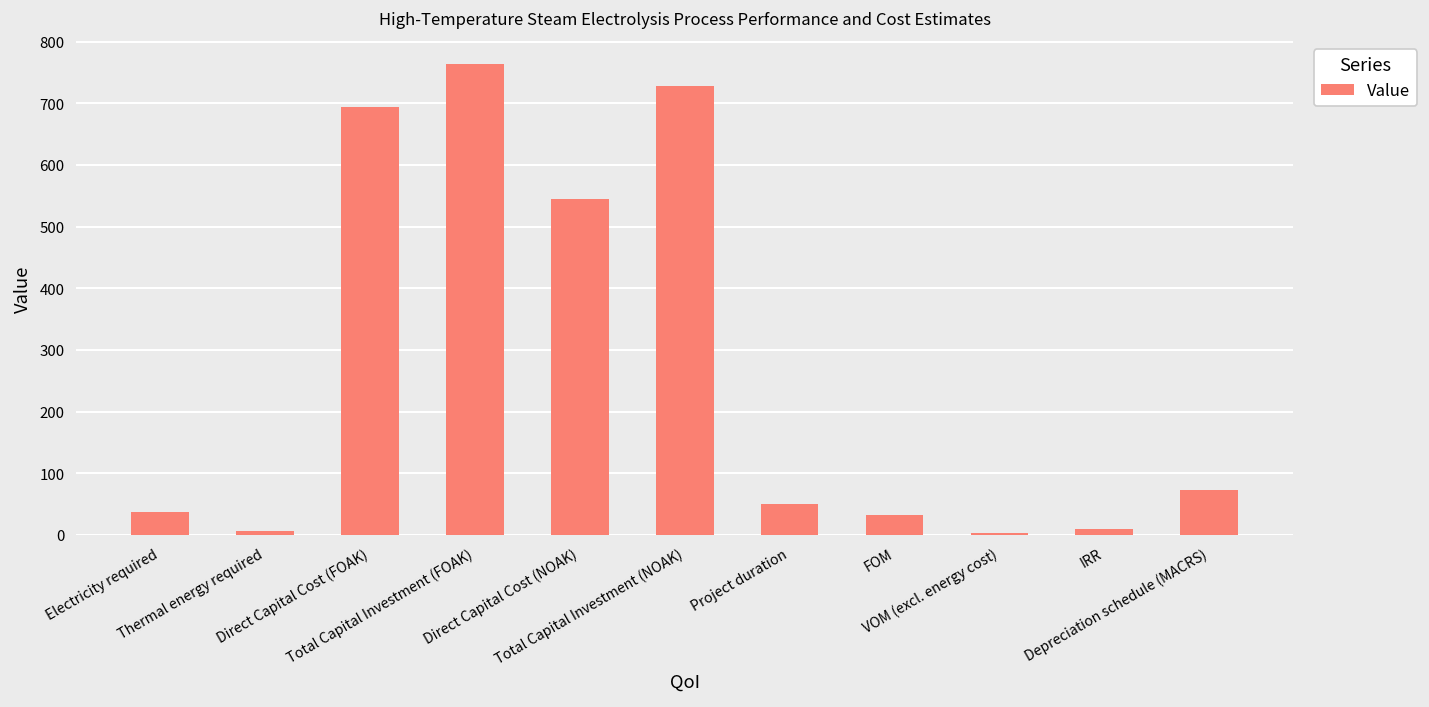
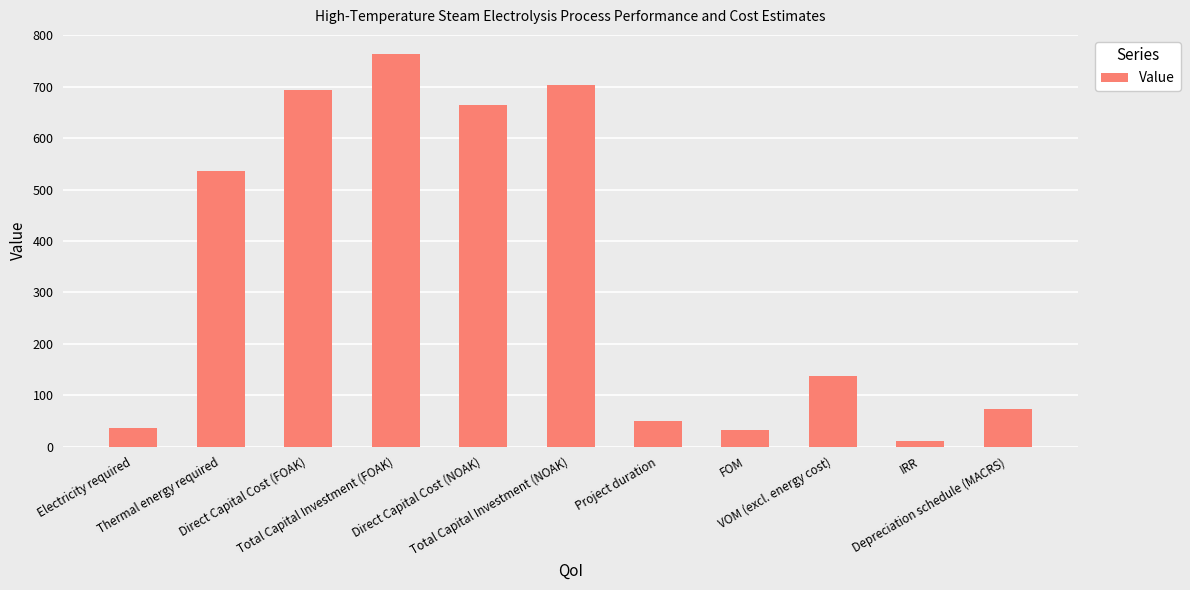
Thermal energy required: 10 -> 540
Direct Capital Cost (NOAK): 540 -> 660
Total Capital Investment (NOAK): 730 -> 700
VOM (excl. energy cost): 0 -> 140
